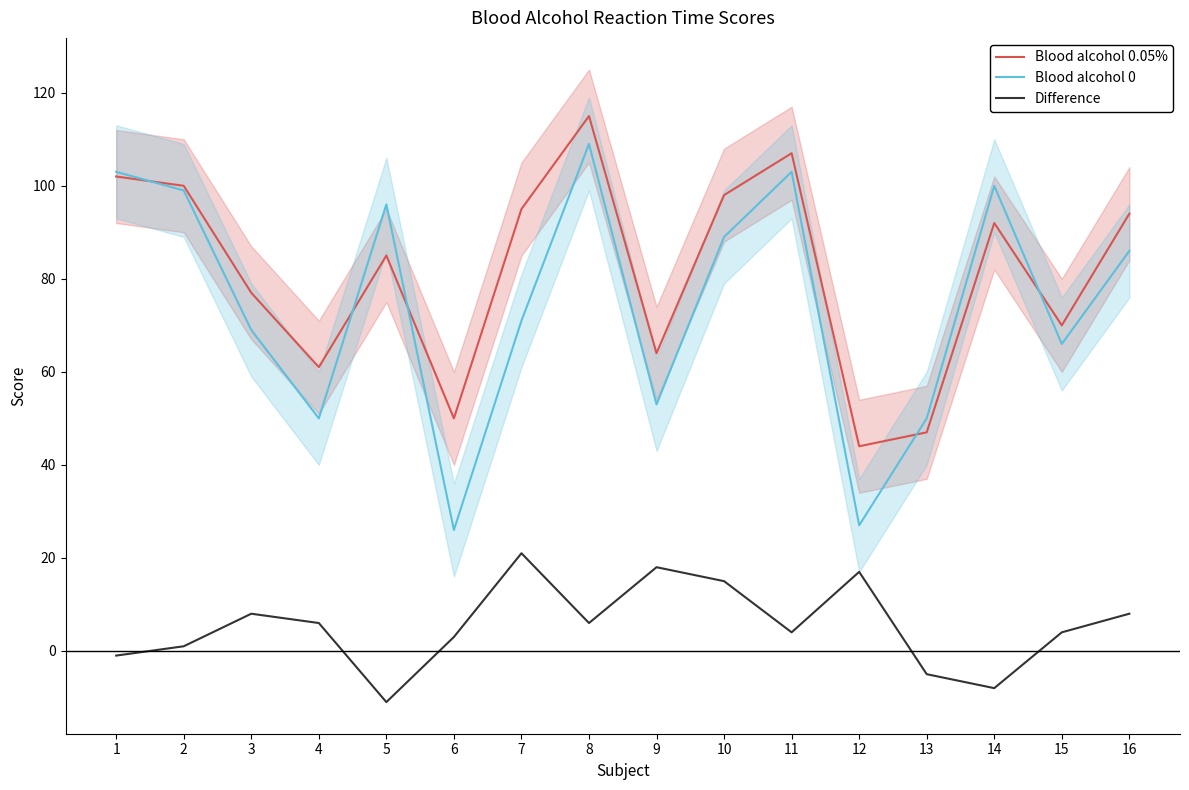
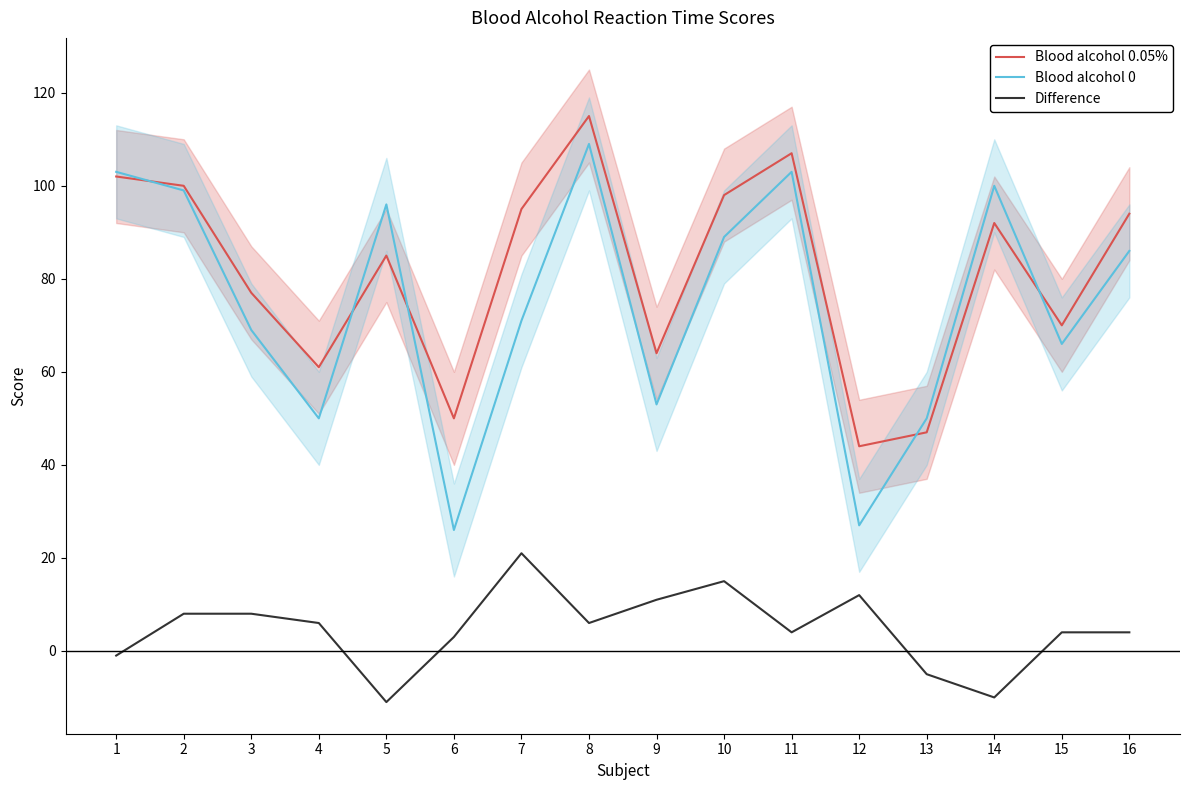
Difference, 2: 1 -> 8
Difference, 9: 18 -> 11
Difference, 12: 17 -> 12
Difference, 14: -8 -> -10
Difference, 16: 8 -> 4
